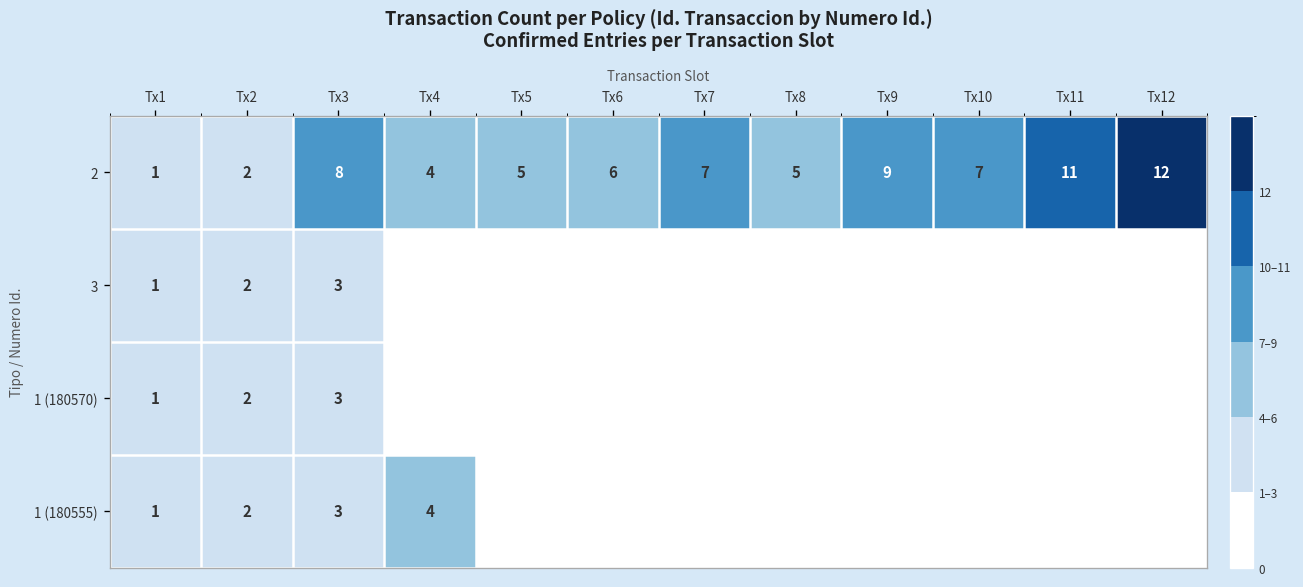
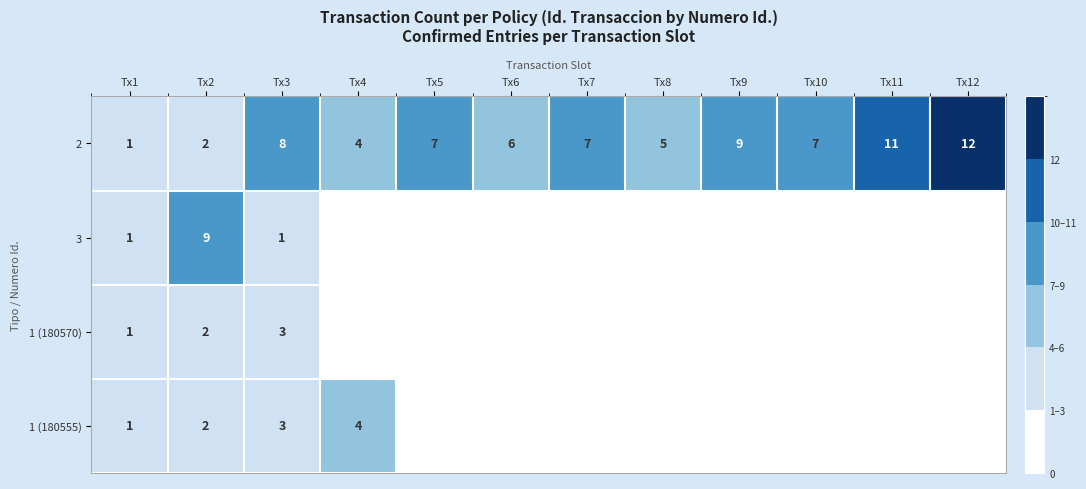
2, Tx5: 5 -> 7
3, Tx2: 2 -> 9
3, Tx3: 3 -> 1
